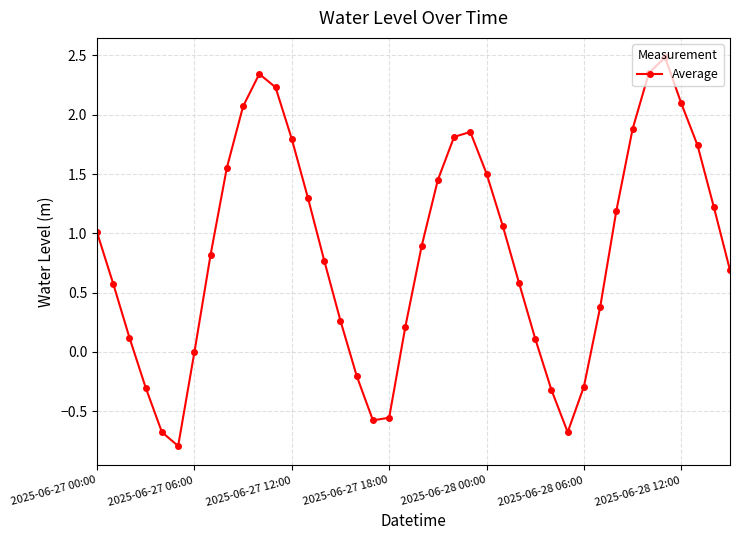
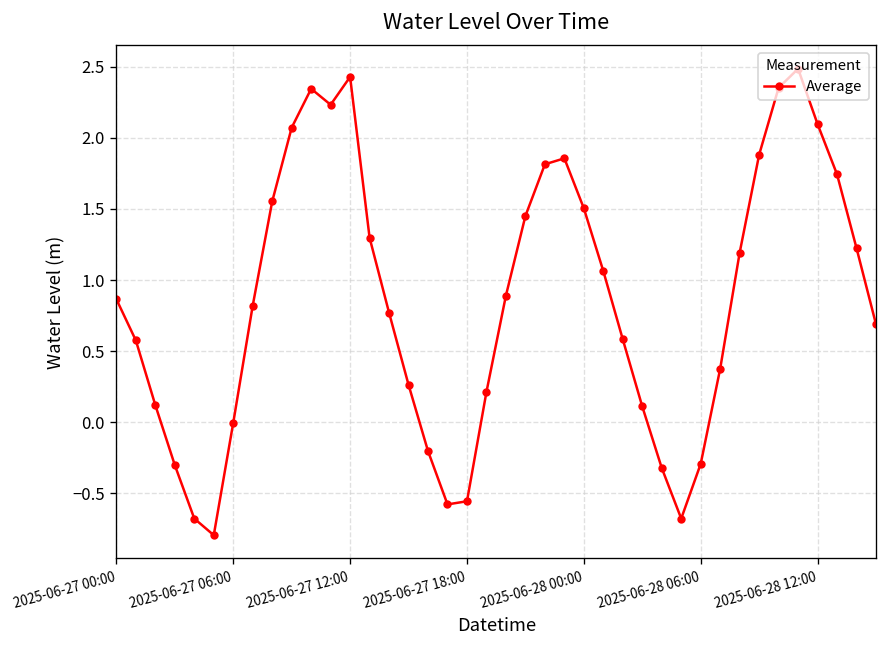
2025-06-27 00:00: 1.01 -> 0.87
2025-06-27 12:00: 1.80 -> 2.43
